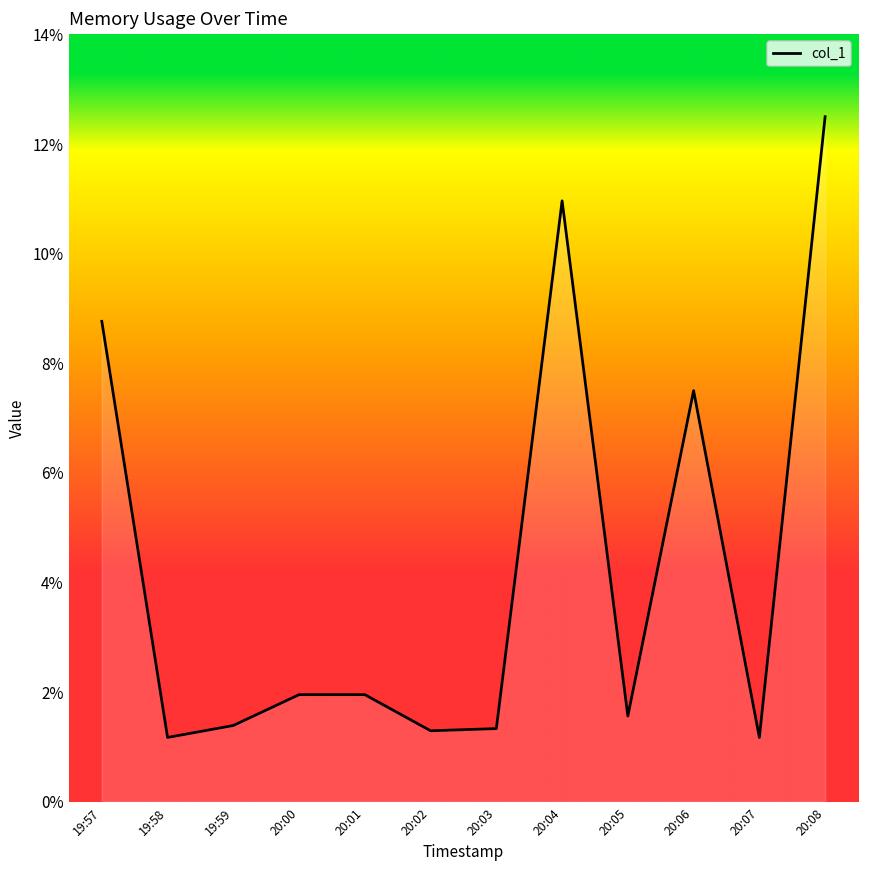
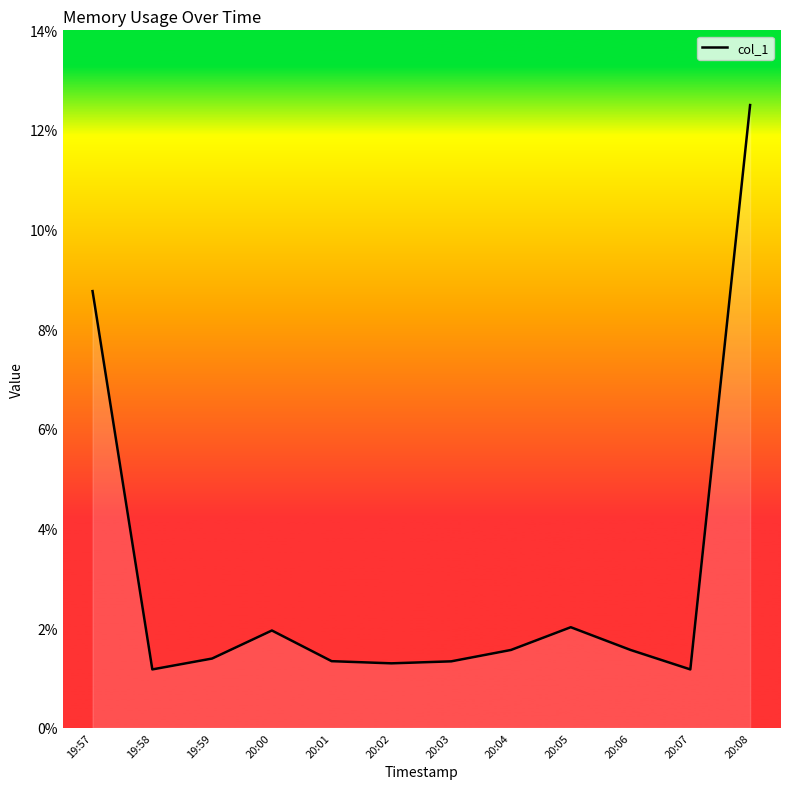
20:01: 2.0% -> 1.3%
20:04: 11.0% -> 1.6%
20:05: 1.6% -> 2.0%
20:06: 7.5% -> 1.6%
